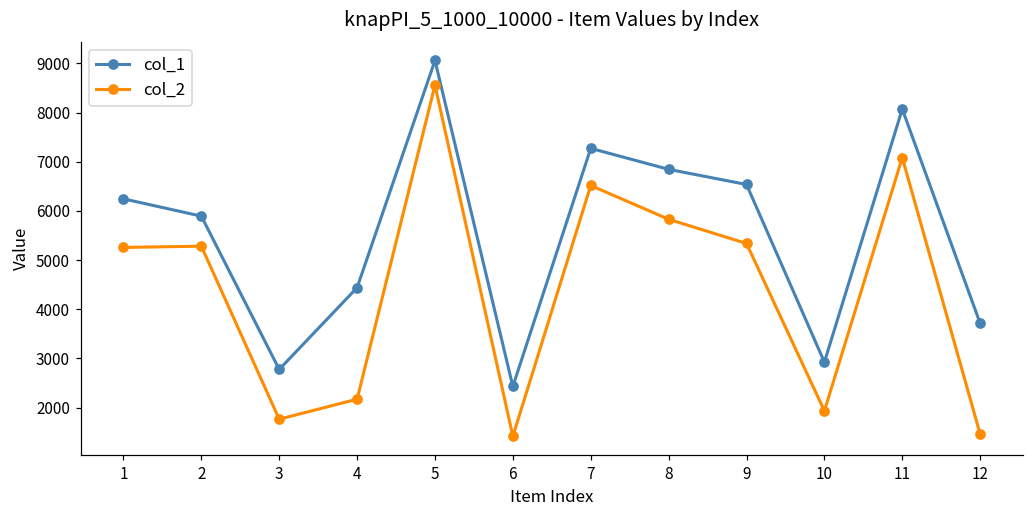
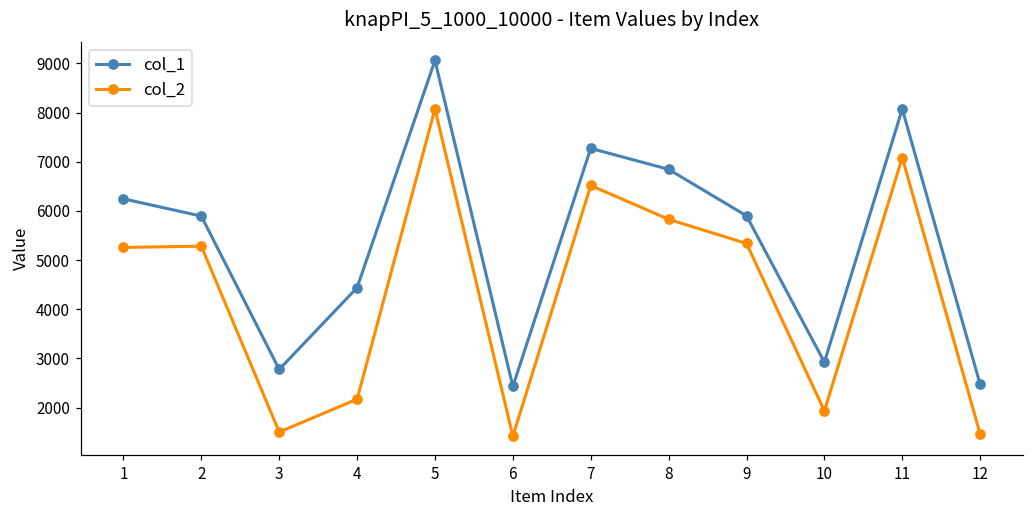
col_2, 3: 1800 -> 1500
col_2, 5: 8600 -> 8100
col_1, 9: 6500 -> 5900
col_1, 12: 3700 -> 2500
